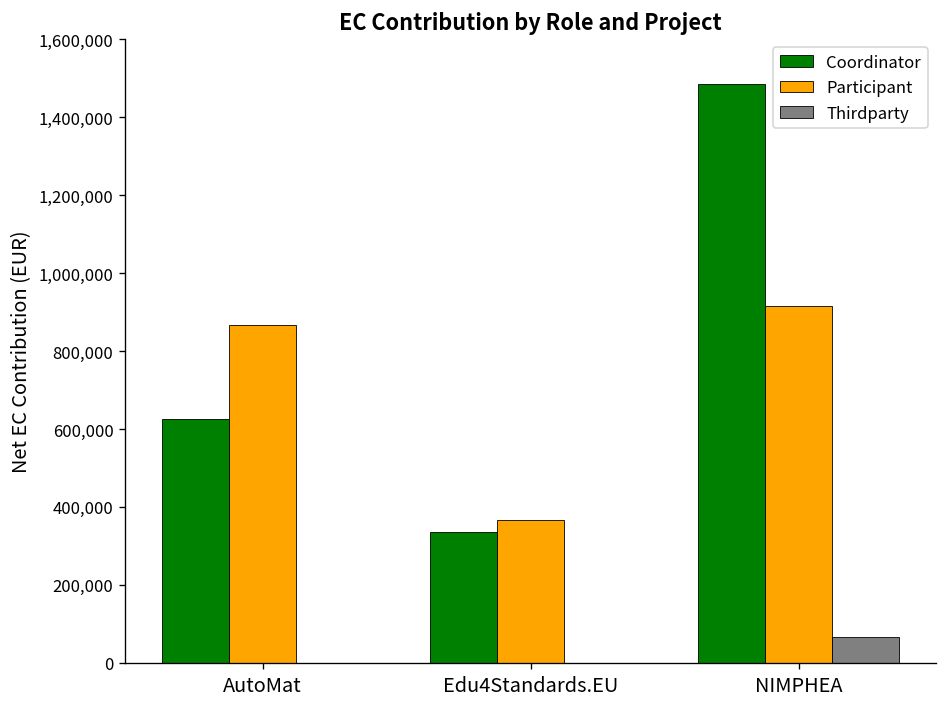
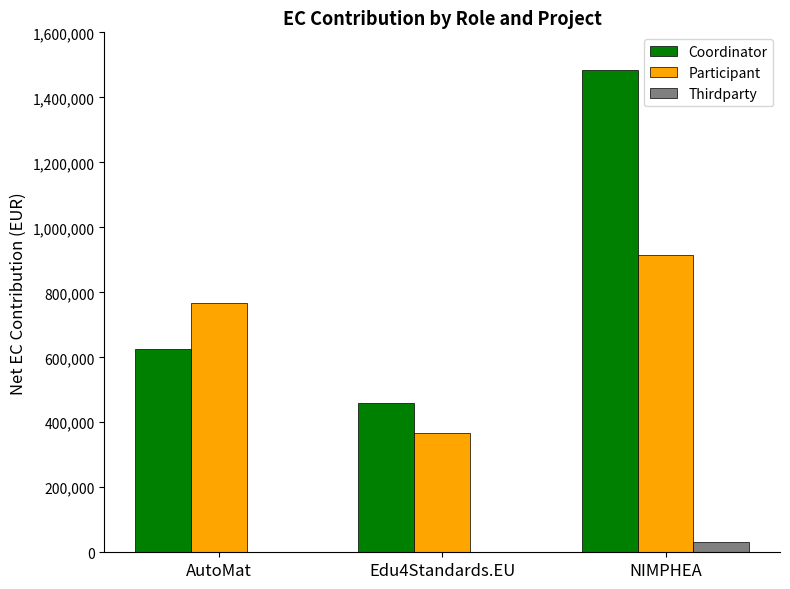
Participant, AutoMat: 870,000 -> 770,000
Coordinator, Edu4Standards.EU: 330,000 -> 460,000
Thirdparty, NIMPHEA: 70,000 -> 30,000
